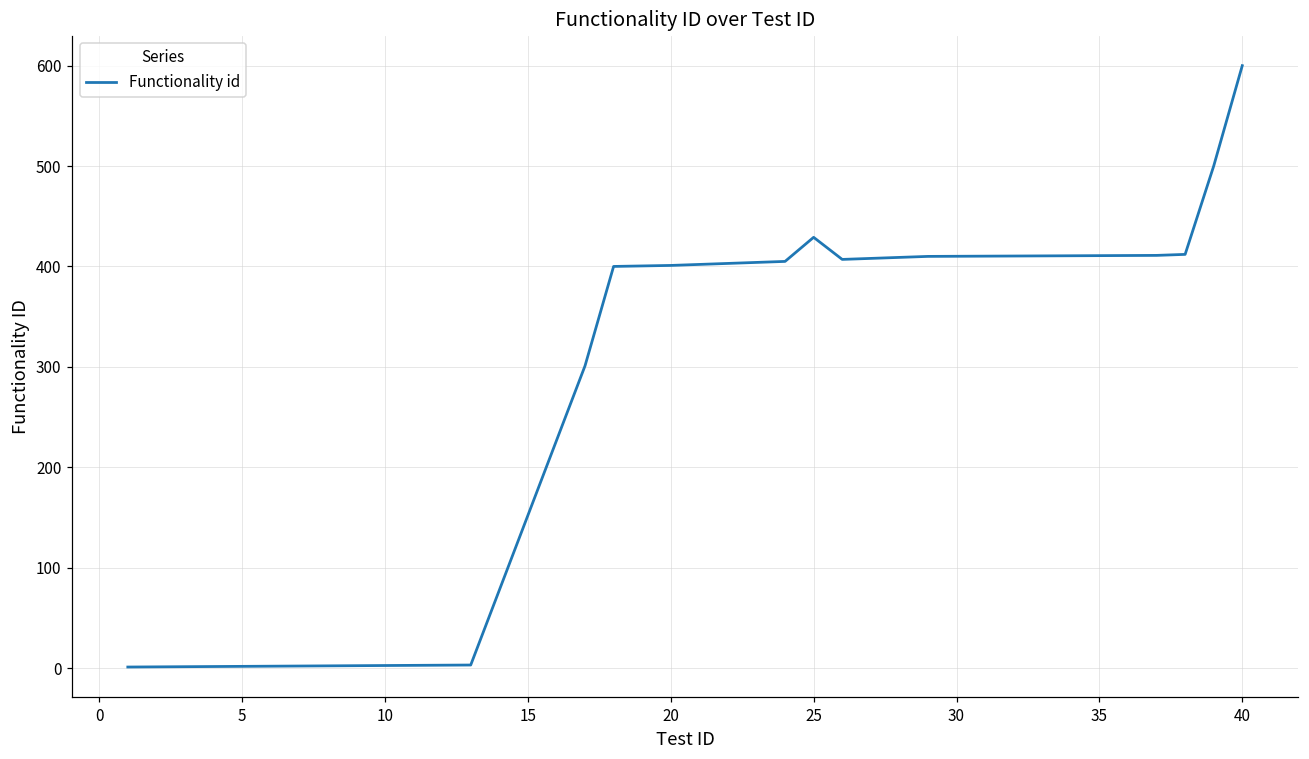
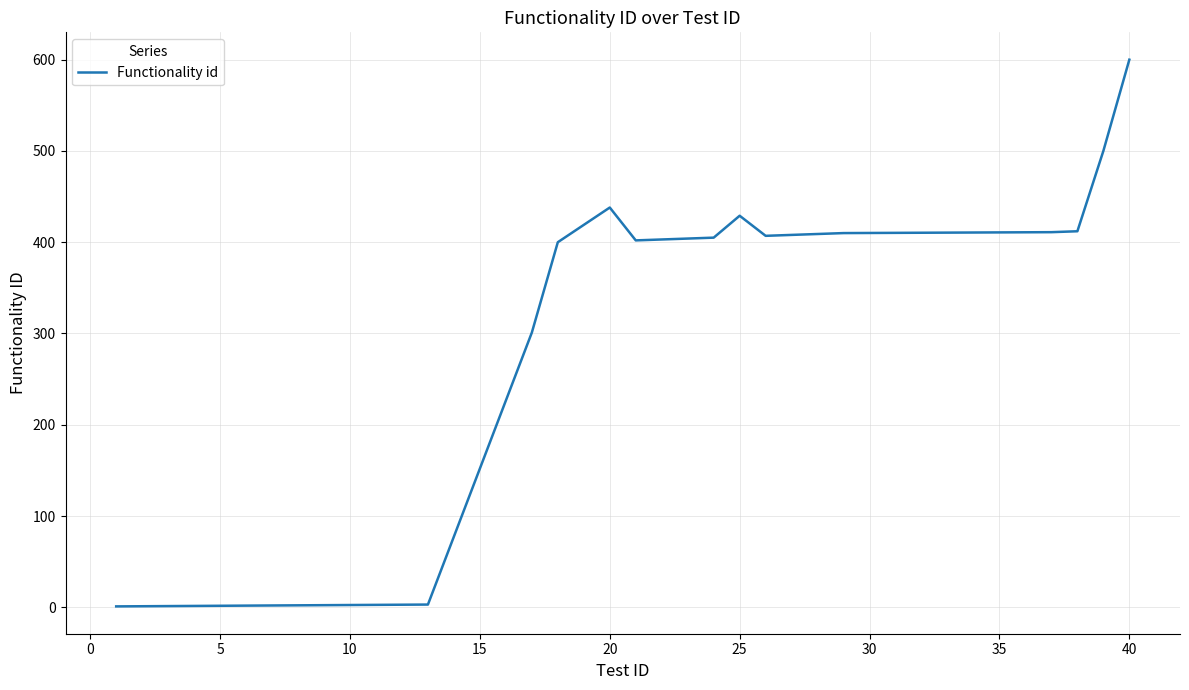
20: 400 -> 440
